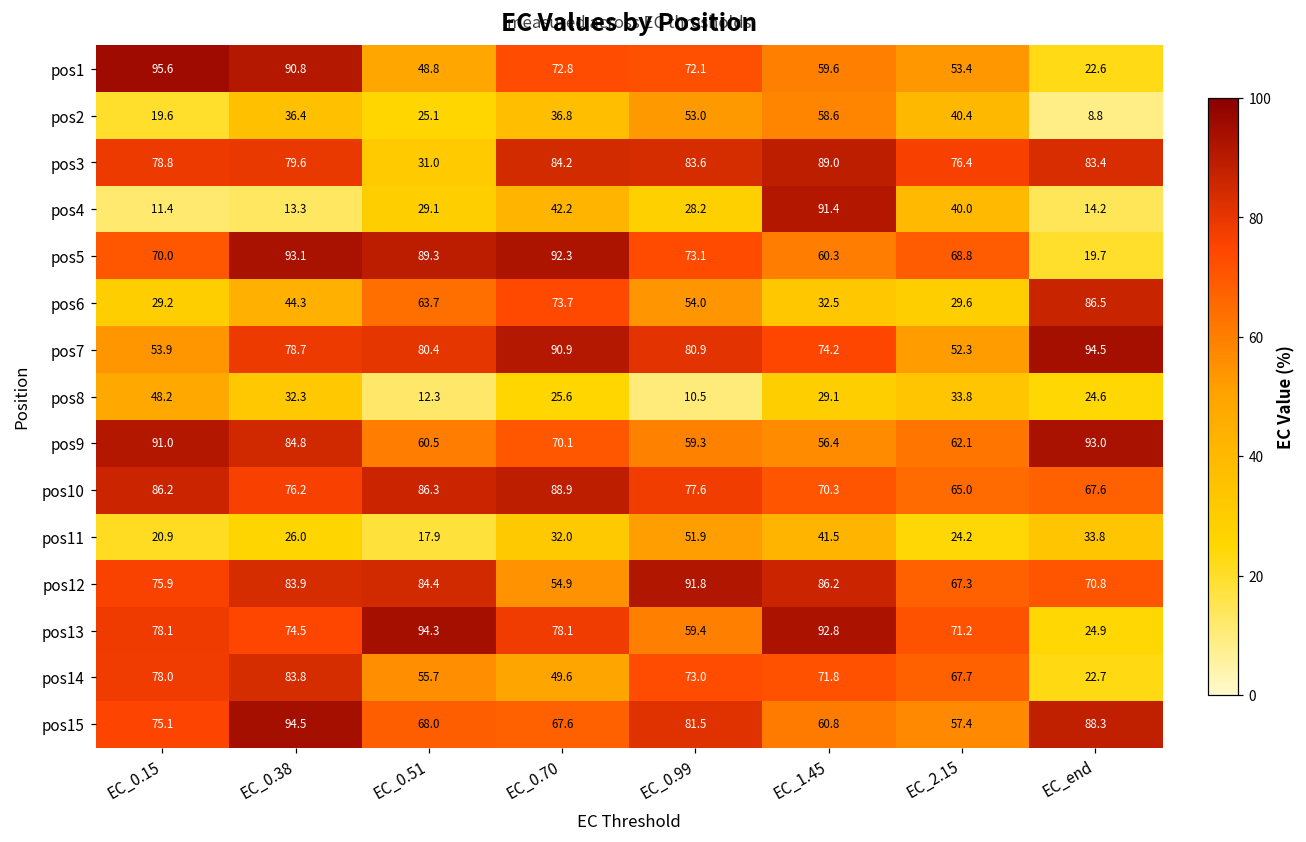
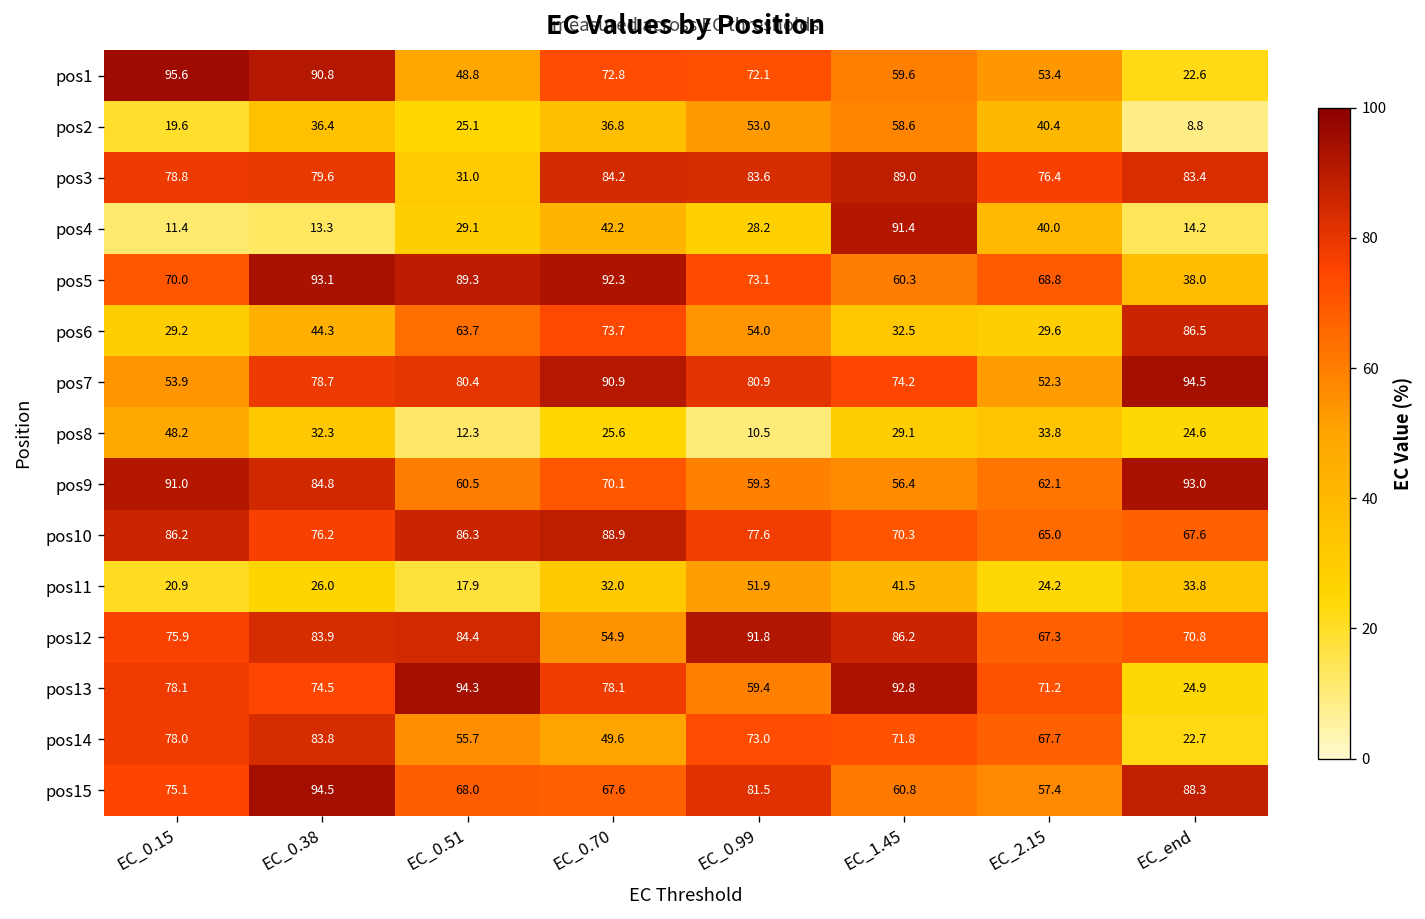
pos5, EC_end: 19.7 -> 38.0
